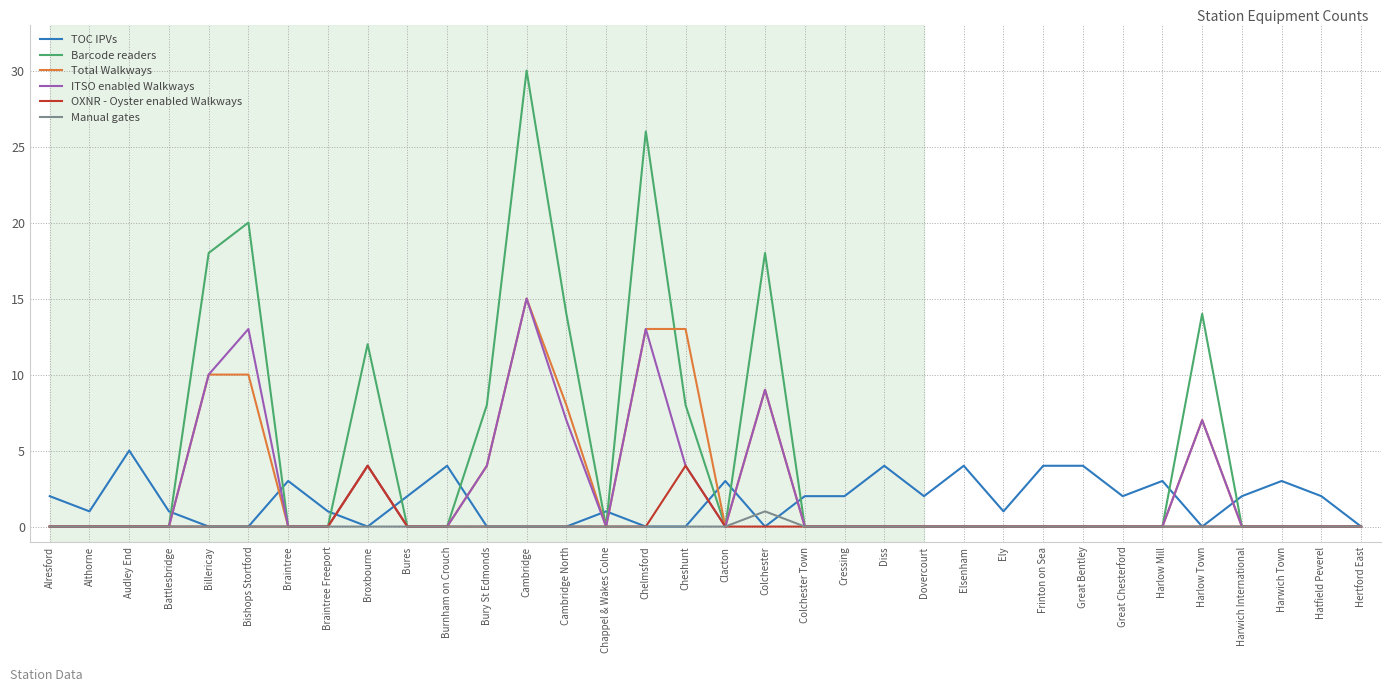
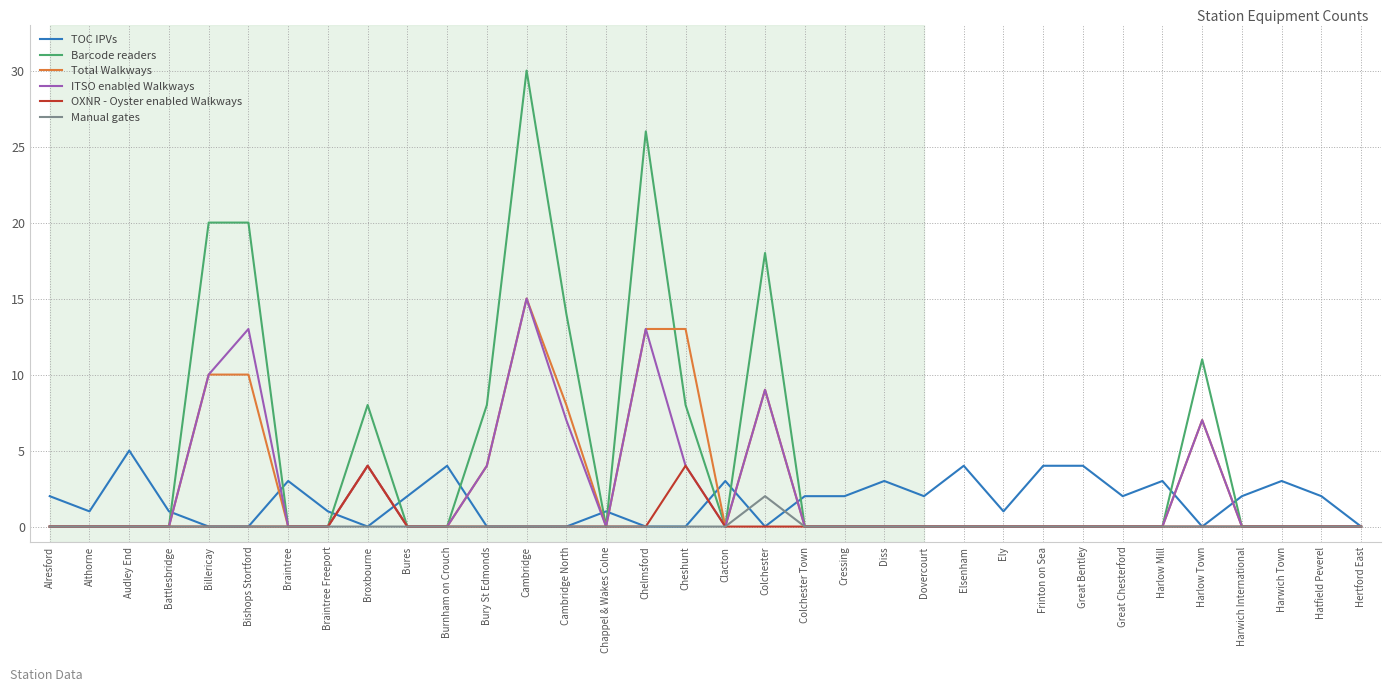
Barcode readers, Billericay: 18 -> 20
Barcode readers, Broxbourne: 12 -> 8
Manual gates, Colchester: 1 -> 2
TOC IPVs, Diss: 4 -> 3
Barcode readers, Harlow Town: 14 -> 11
